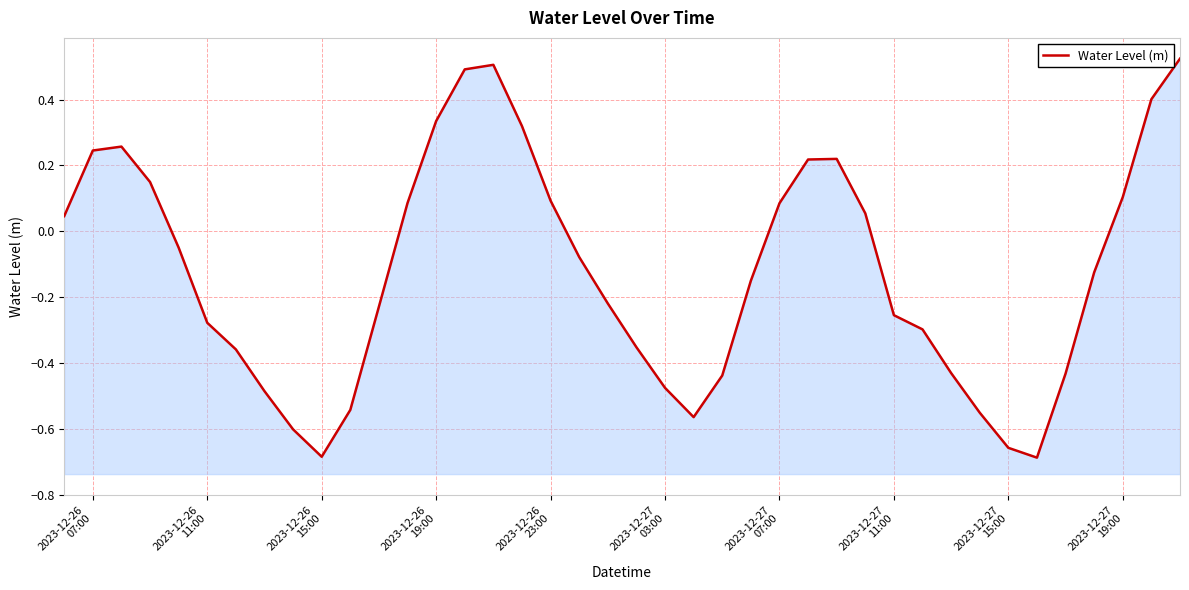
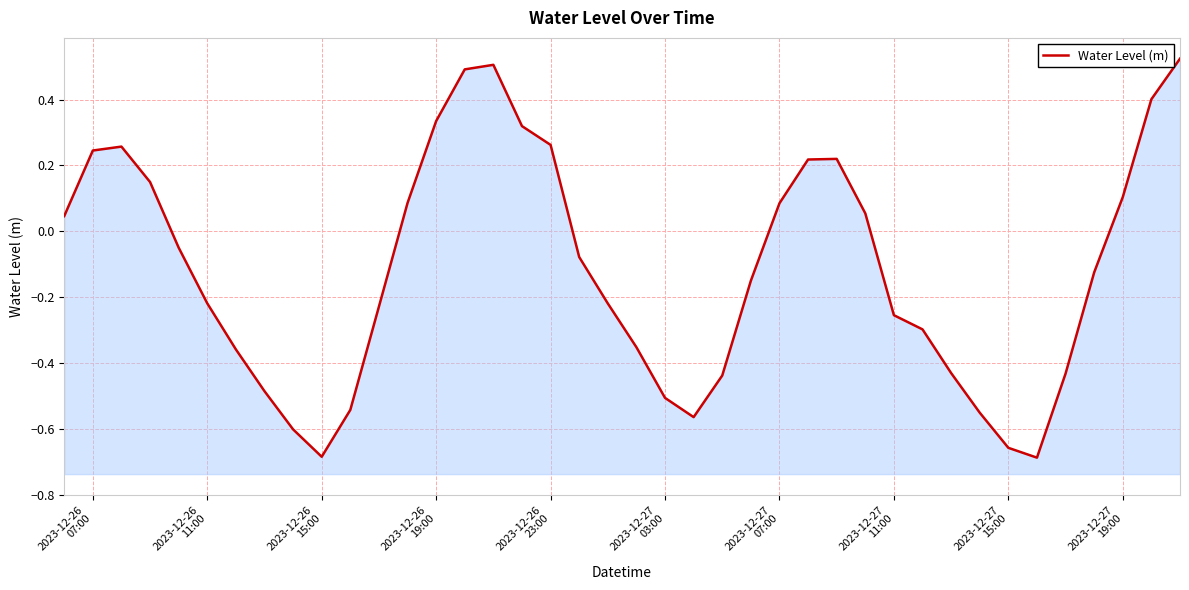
2023-12-26 11:00: -0.28 -> -0.22
2023-12-26 23:00: 0.09 -> 0.26
2023-12-27 03:00: -0.48 -> -0.51
